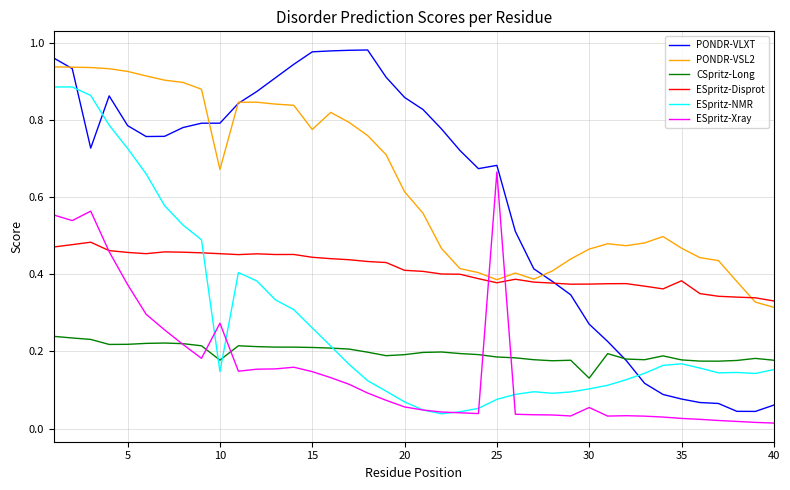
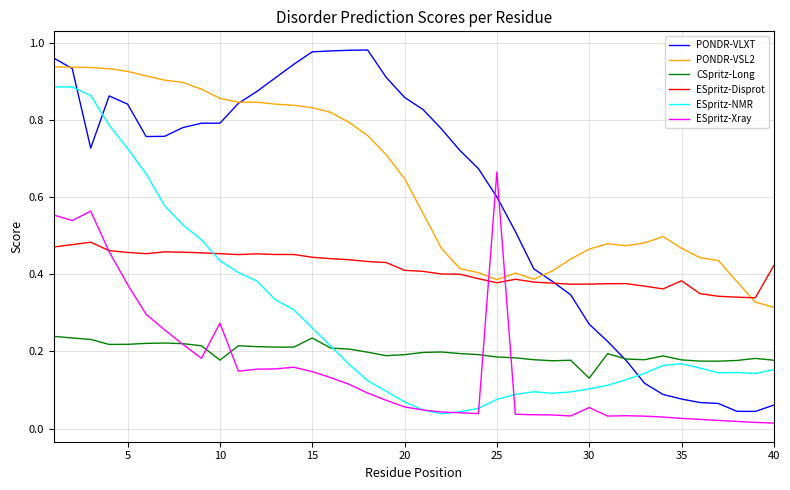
PONDR-VLXT, 5: 0.79 -> 0.84
PONDR-VSL2, 10: 0.67 -> 0.86
ESpritz-NMR, 10: 0.15 -> 0.43
PONDR-VSL2, 15: 0.78 -> 0.83
CSpritz-Long, 15: 0.21 -> 0.23
PONDR-VSL2, 20: 0.61 -> 0.65
PONDR-VLXT, 25: 0.68 -> 0.60
ESpritz-Disprot, 40: 0.33 -> 0.42
